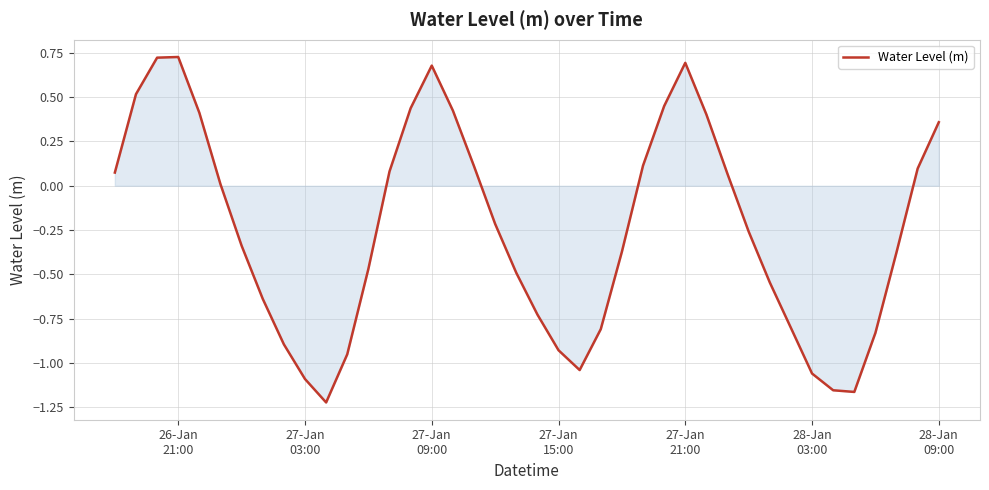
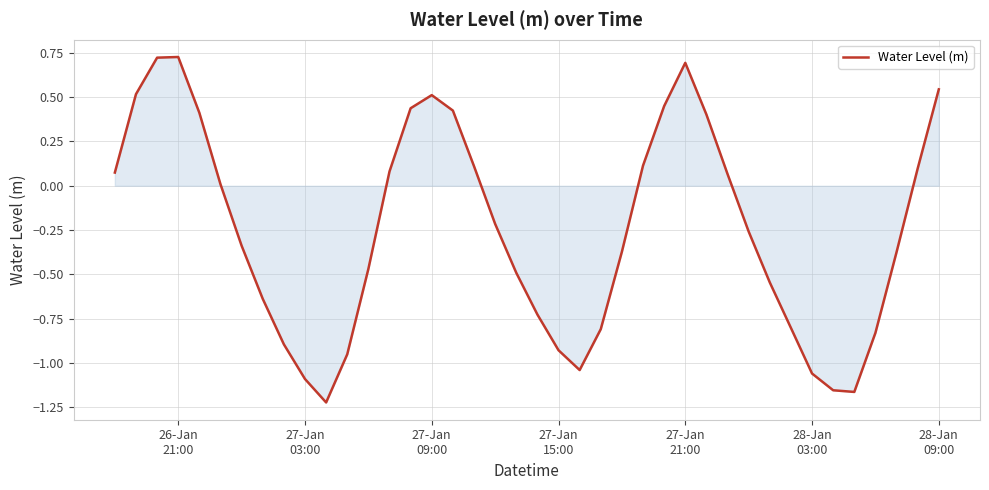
Water Level (m), 27-Jan 09:00: 0.68 -> 0.51
Water Level (m), 28-Jan 09:00: 0.36 -> 0.54
